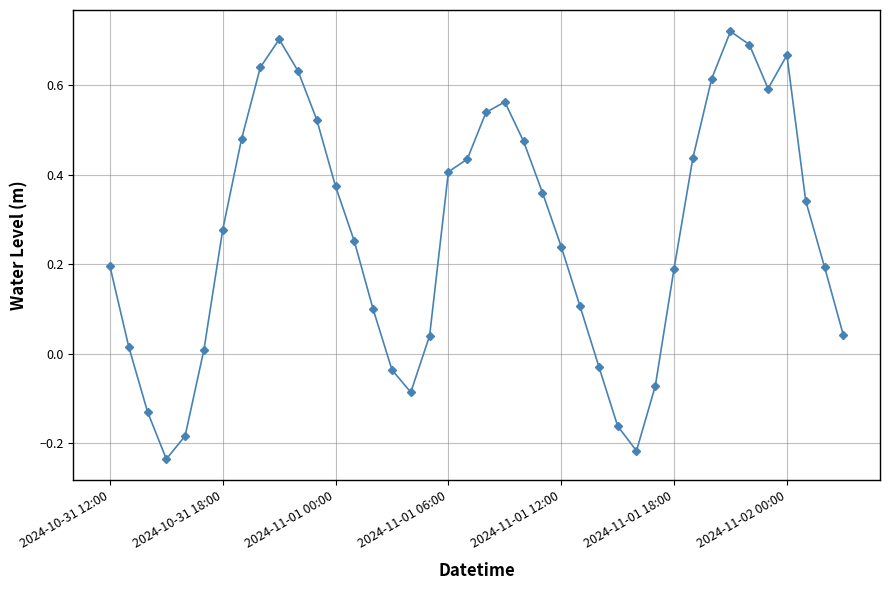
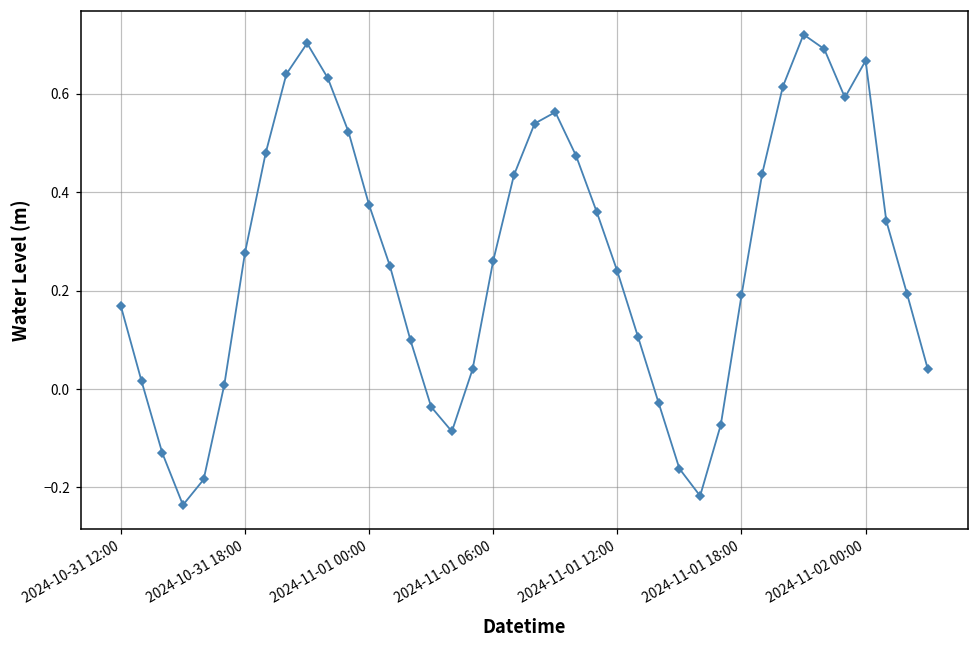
2024-10-31 12:00: 0.20 -> 0.17
2024-11-01 06:00: 0.41 -> 0.26
